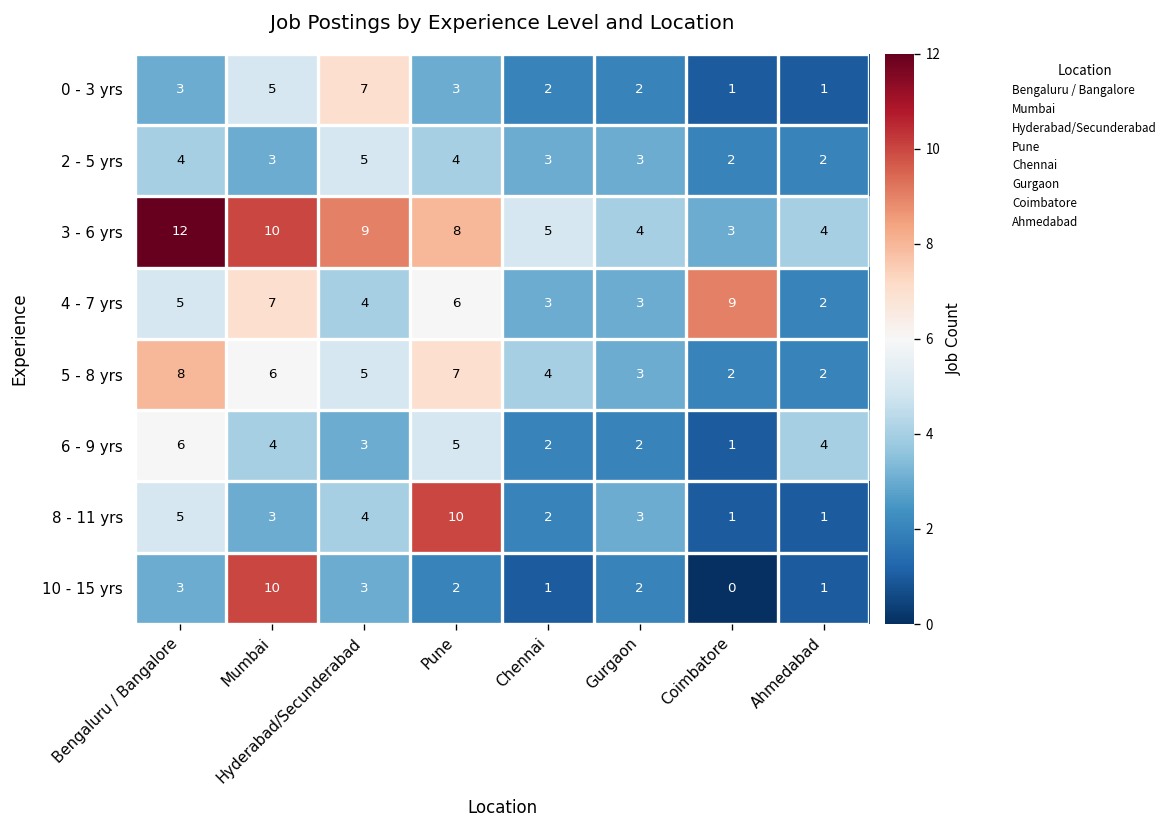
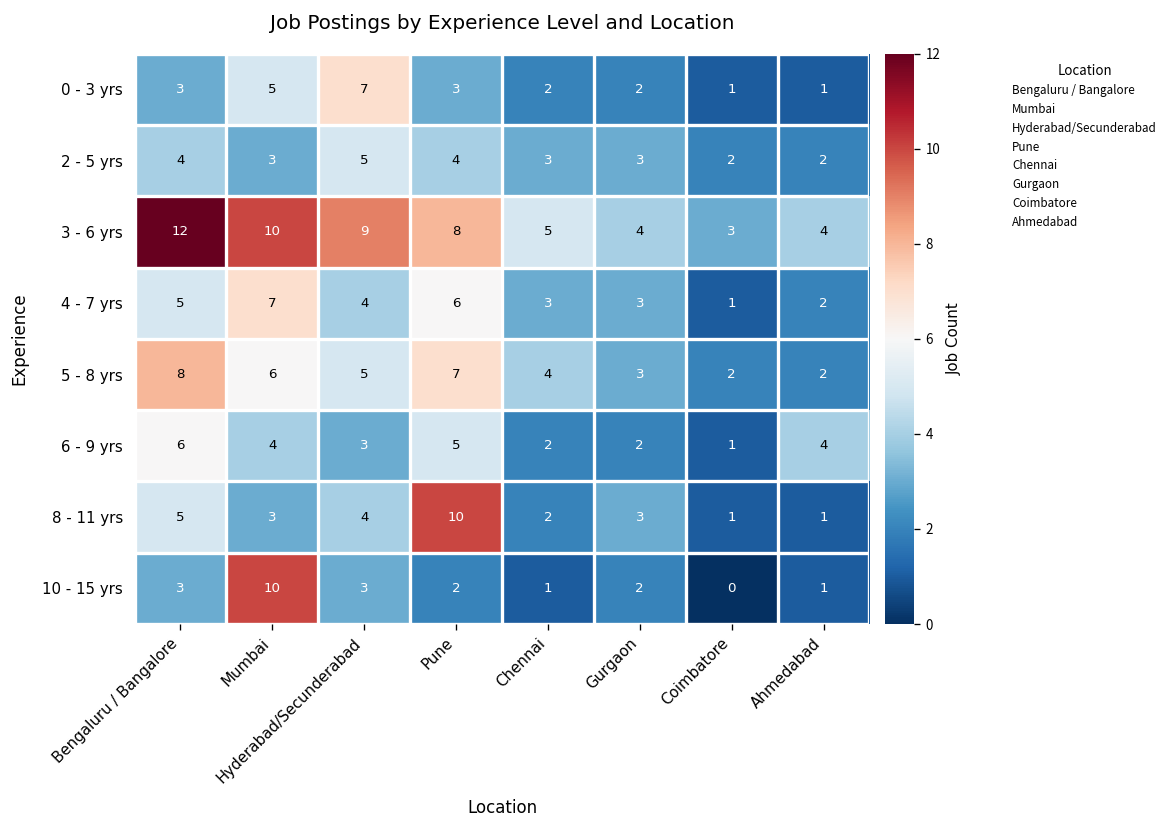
4 - 7 yrs, Coimbatore: 9 -> 1
